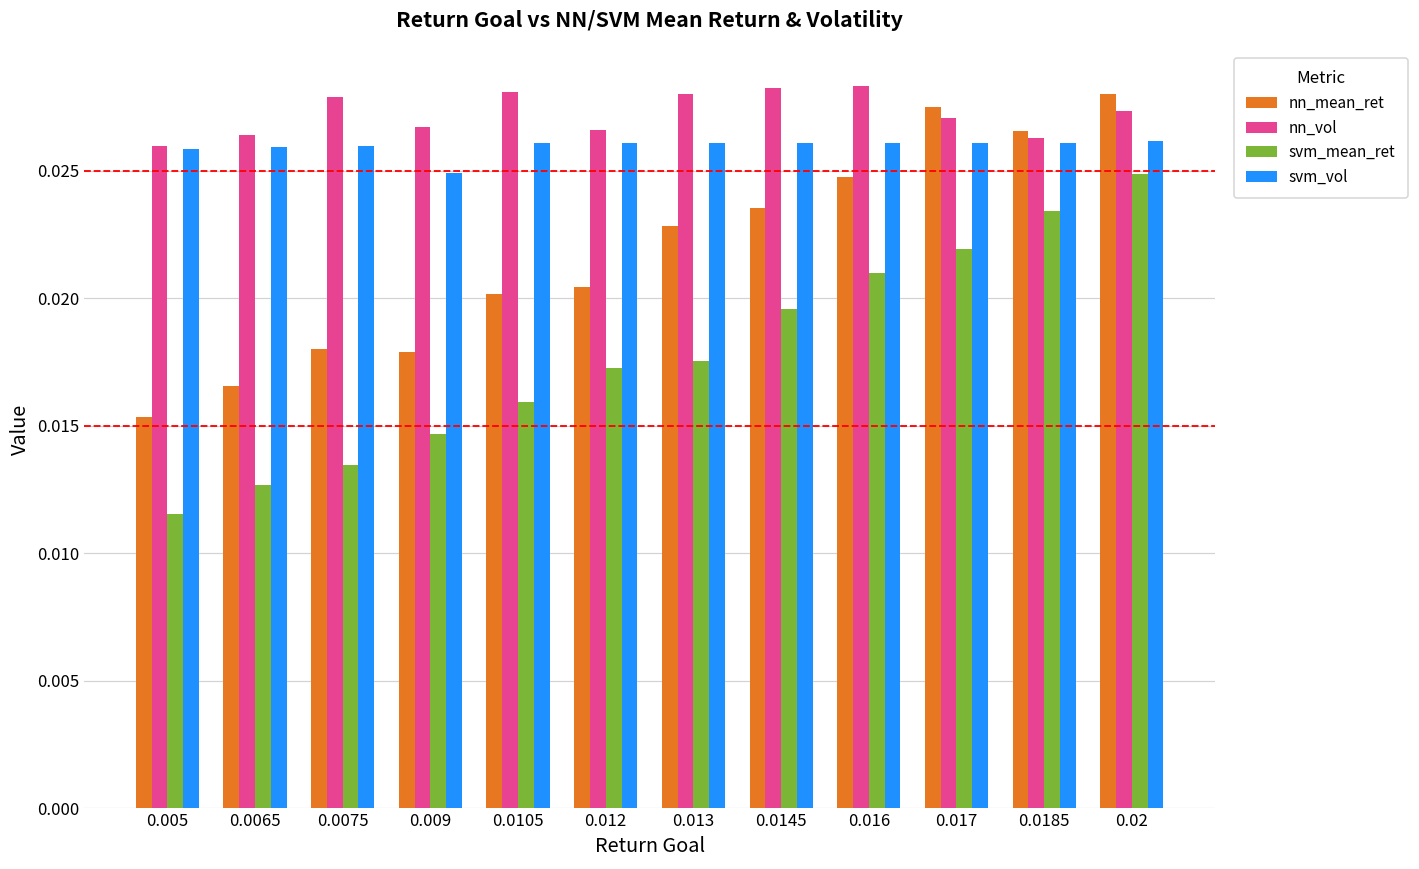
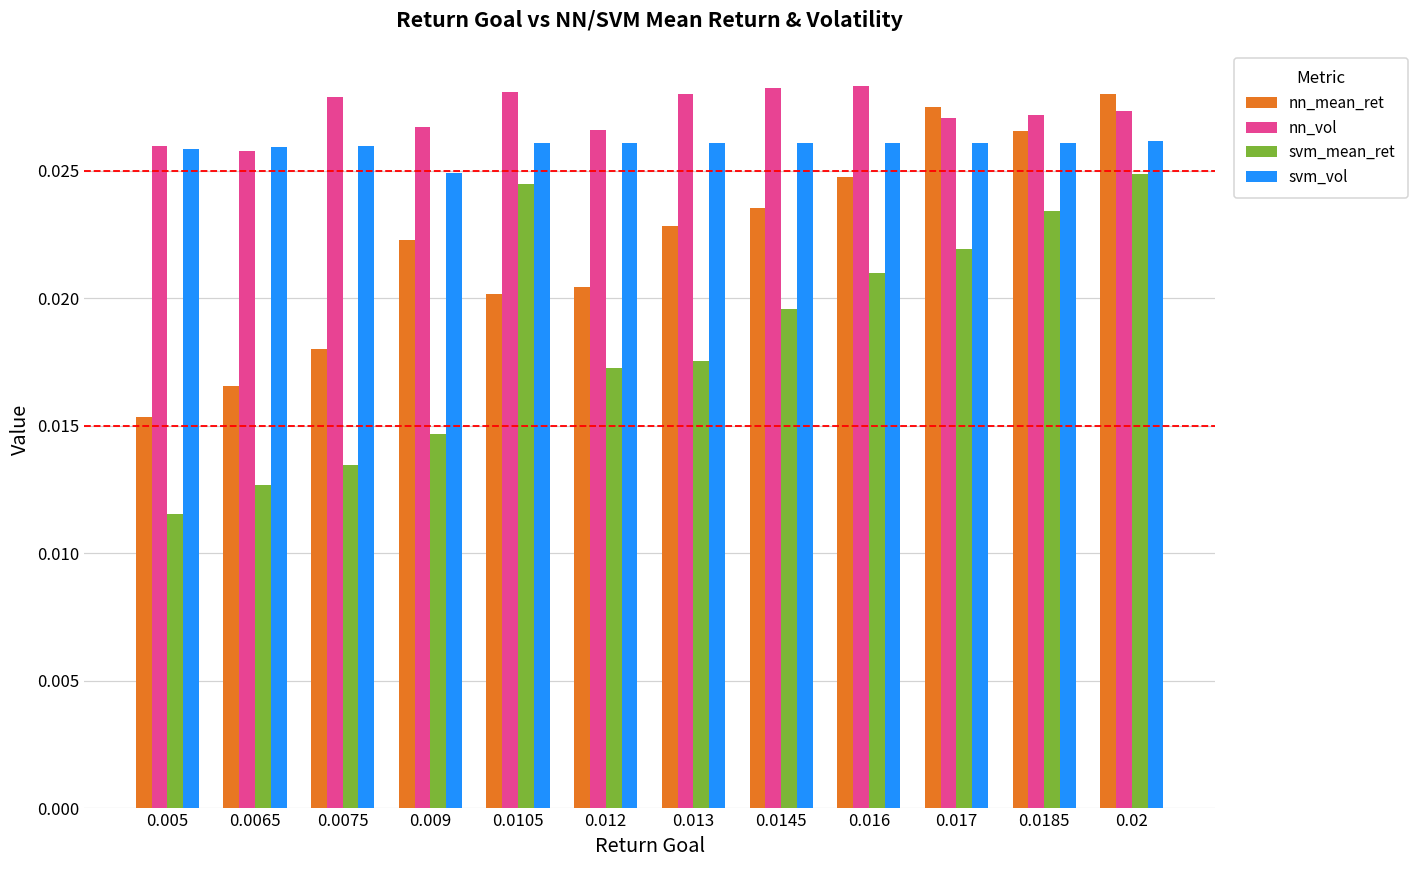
nn_vol, 0.0065: 0.0264 -> 0.0258
nn_mean_ret, 0.009: 0.0179 -> 0.0223
svm_mean_ret, 0.0105: 0.0159 -> 0.0245
nn_vol, 0.0185: 0.0263 -> 0.0272
